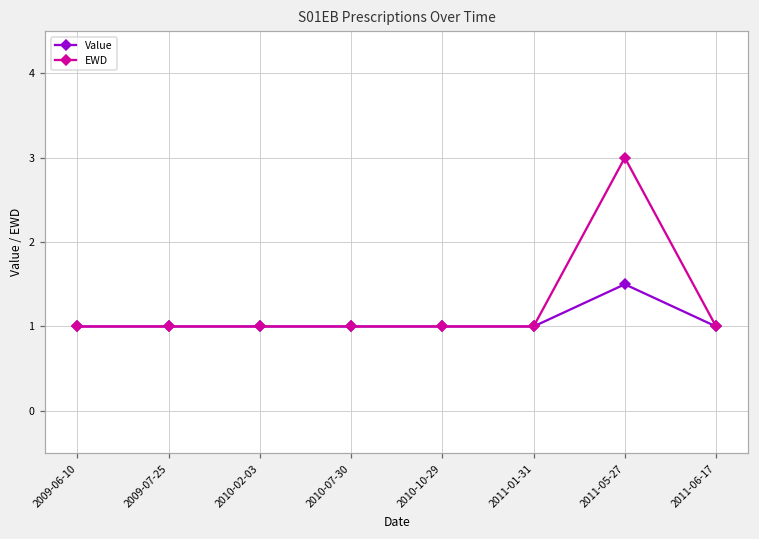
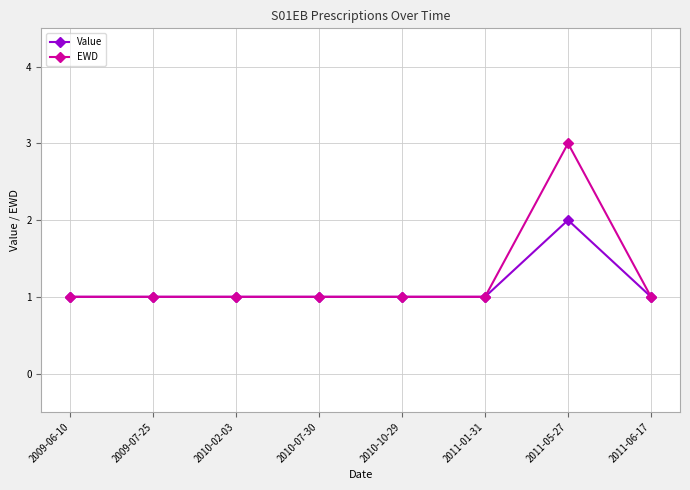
Value, 2011-05-27: 1.5 -> 2.0
